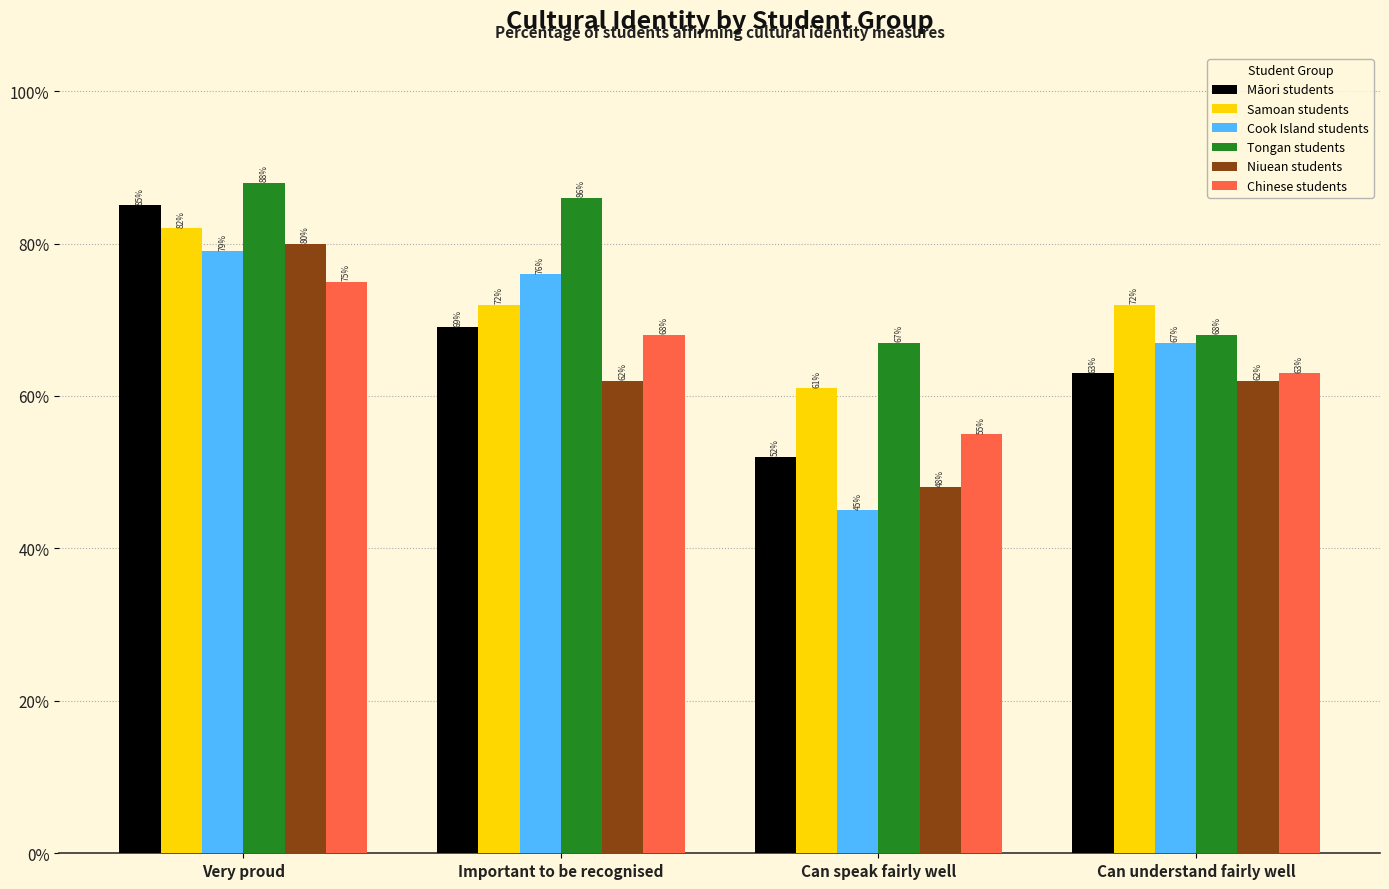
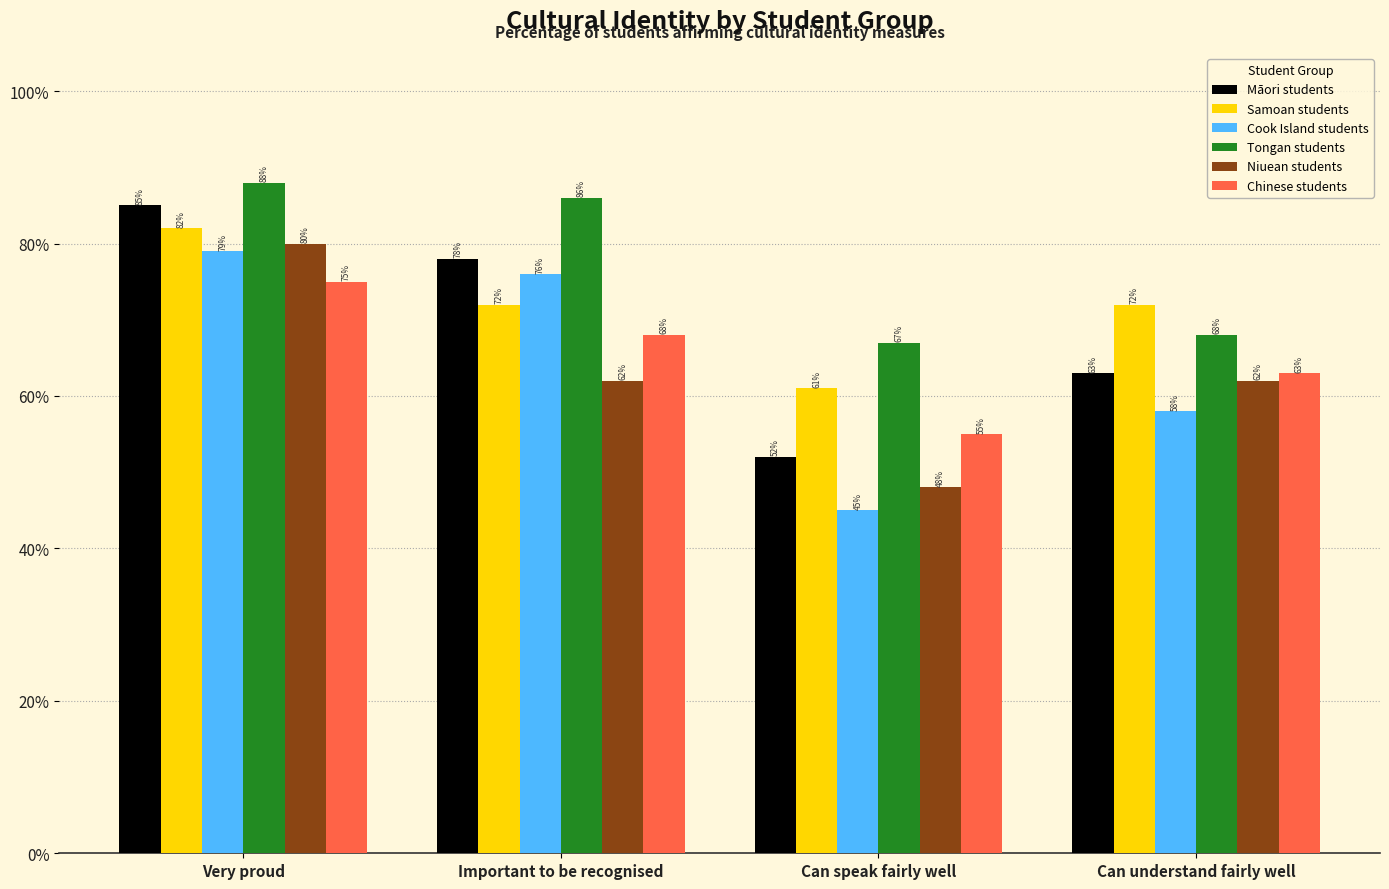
Māori students, Important to be recognised: 69% -> 78%
Cook Island students, Can understand fairly well: 67% -> 58%
